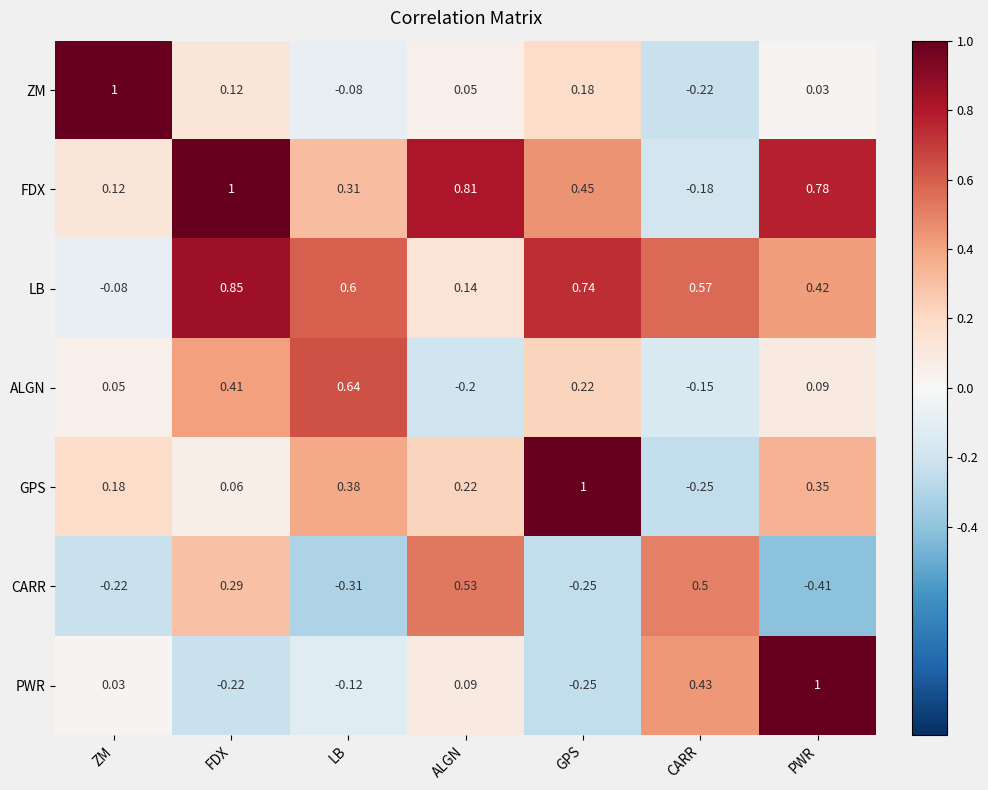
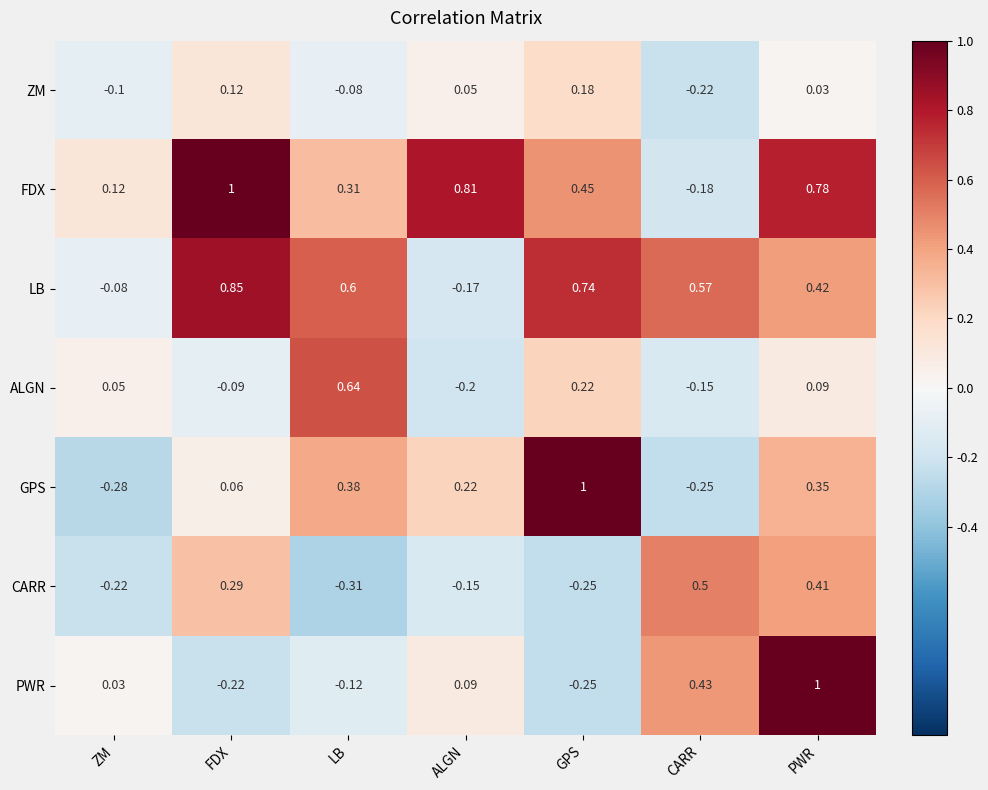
ZM, ZM: 1 -> -0.1
LB, ALGN: 0.14 -> -0.17
ALGN, FDX: 0.41 -> -0.09
GPS, ZM: 0.18 -> -0.28
CARR, ALGN: 0.53 -> -0.15
CARR, PWR: -0.41 -> 0.41
